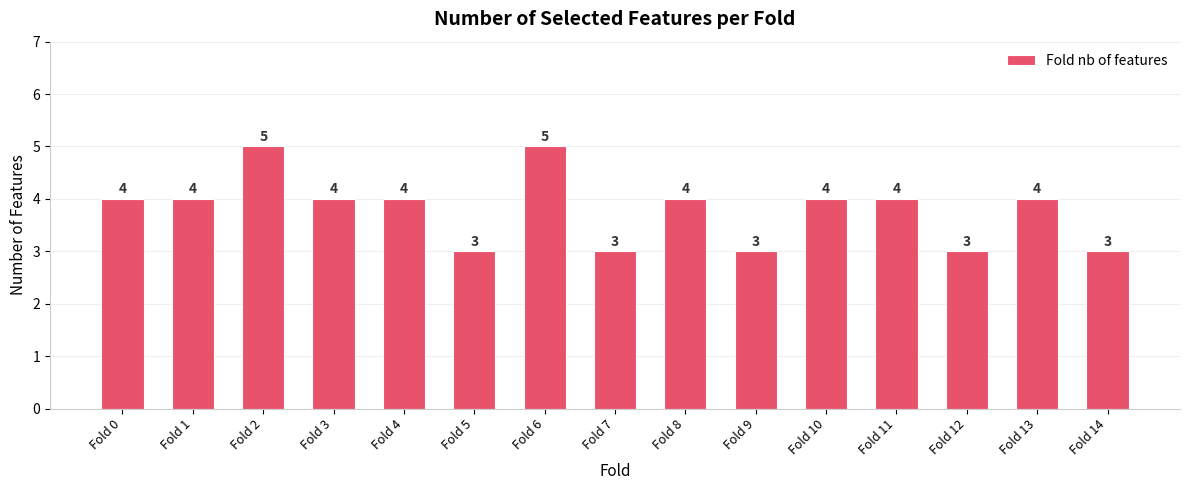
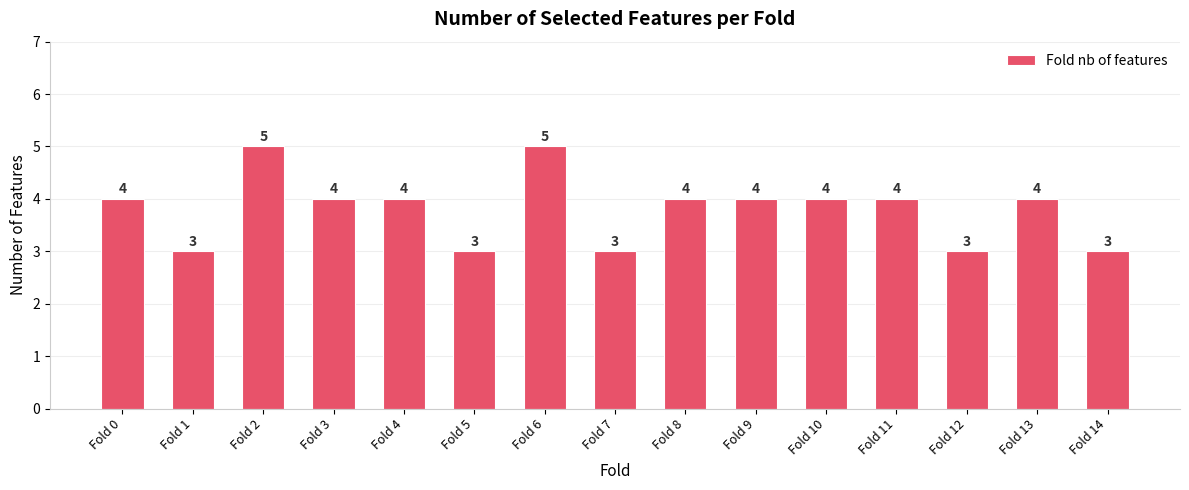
Fold 1: 4 -> 3
Fold 9: 3 -> 4
